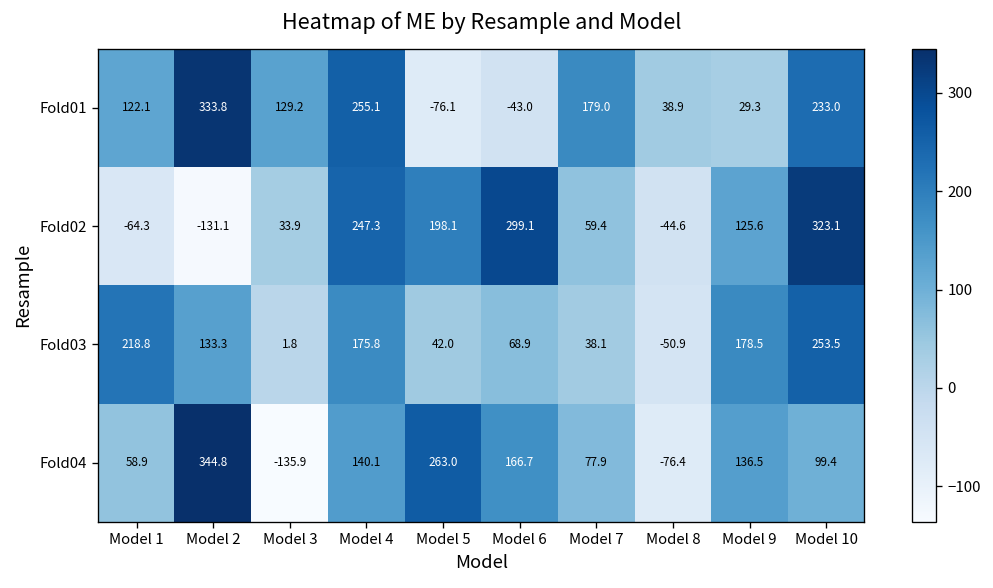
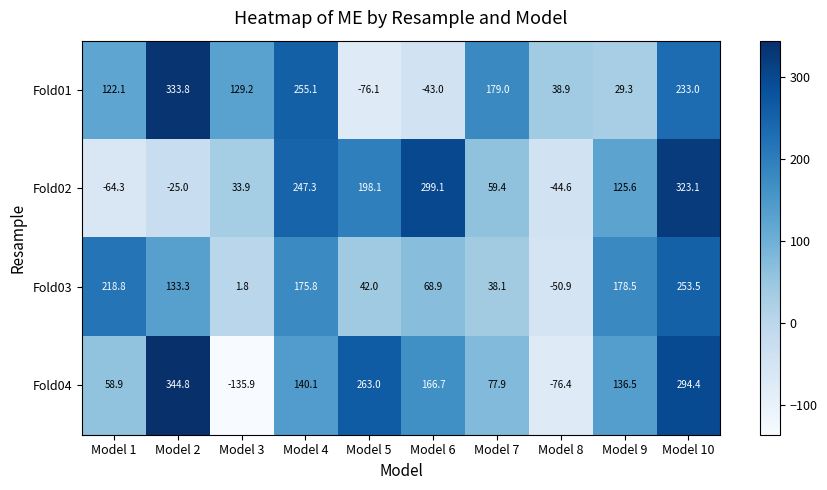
Fold02, Model 2: -131.1 -> -25.0
Fold04, Model 10: 99.4 -> 294.4
